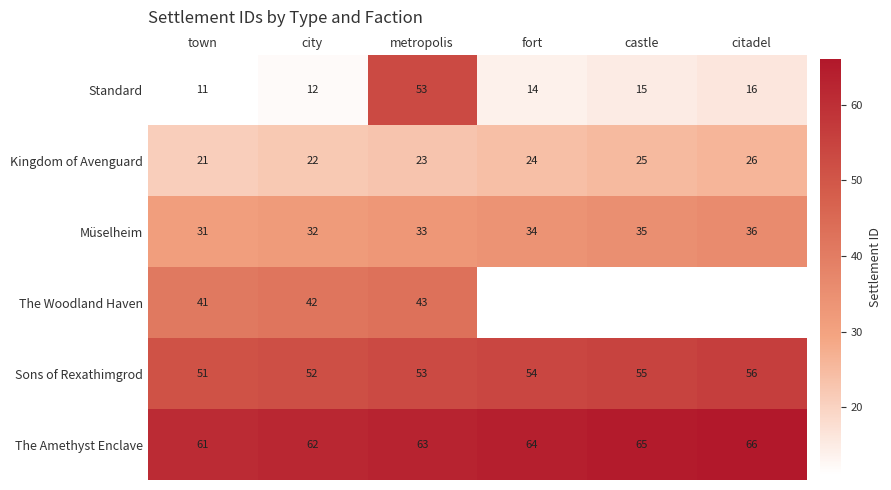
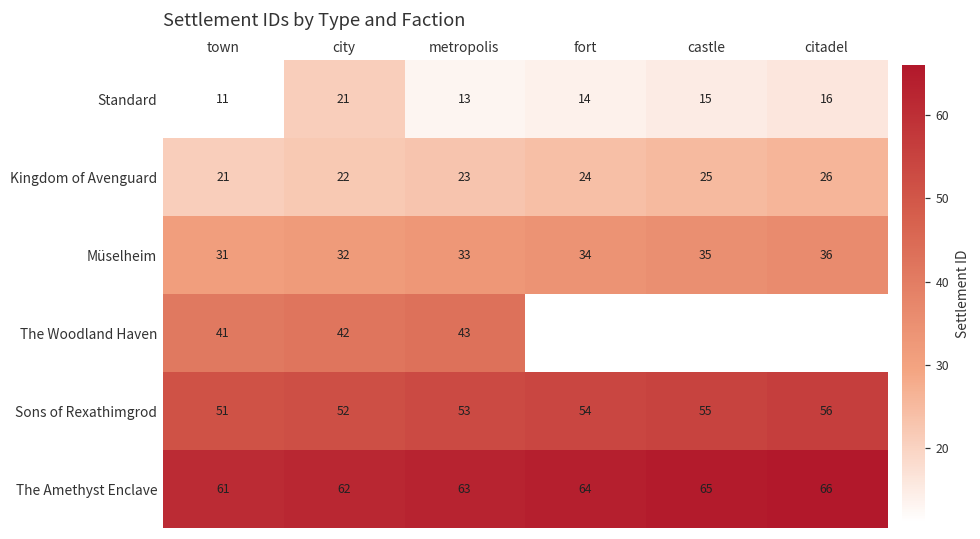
Standard, city: 12 -> 21
Standard, metropolis: 53 -> 13
